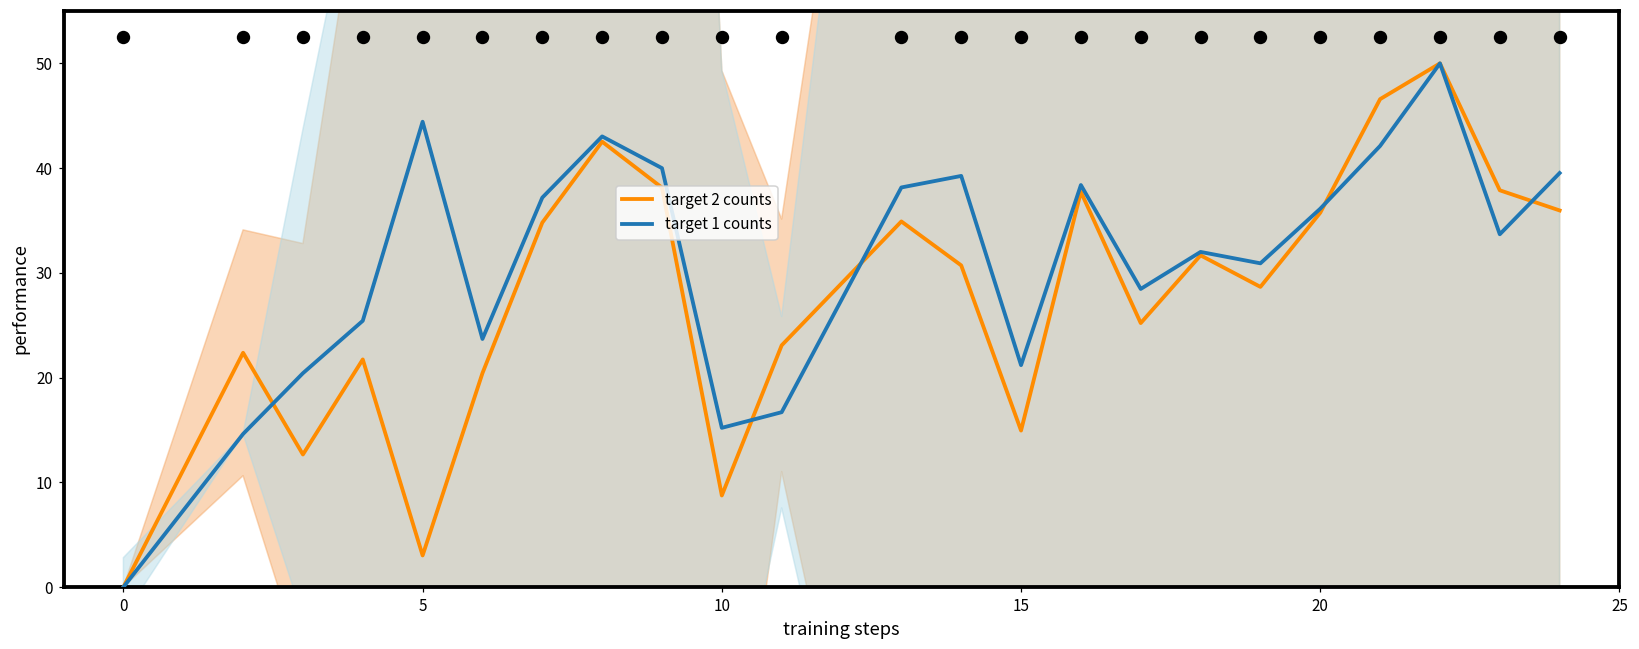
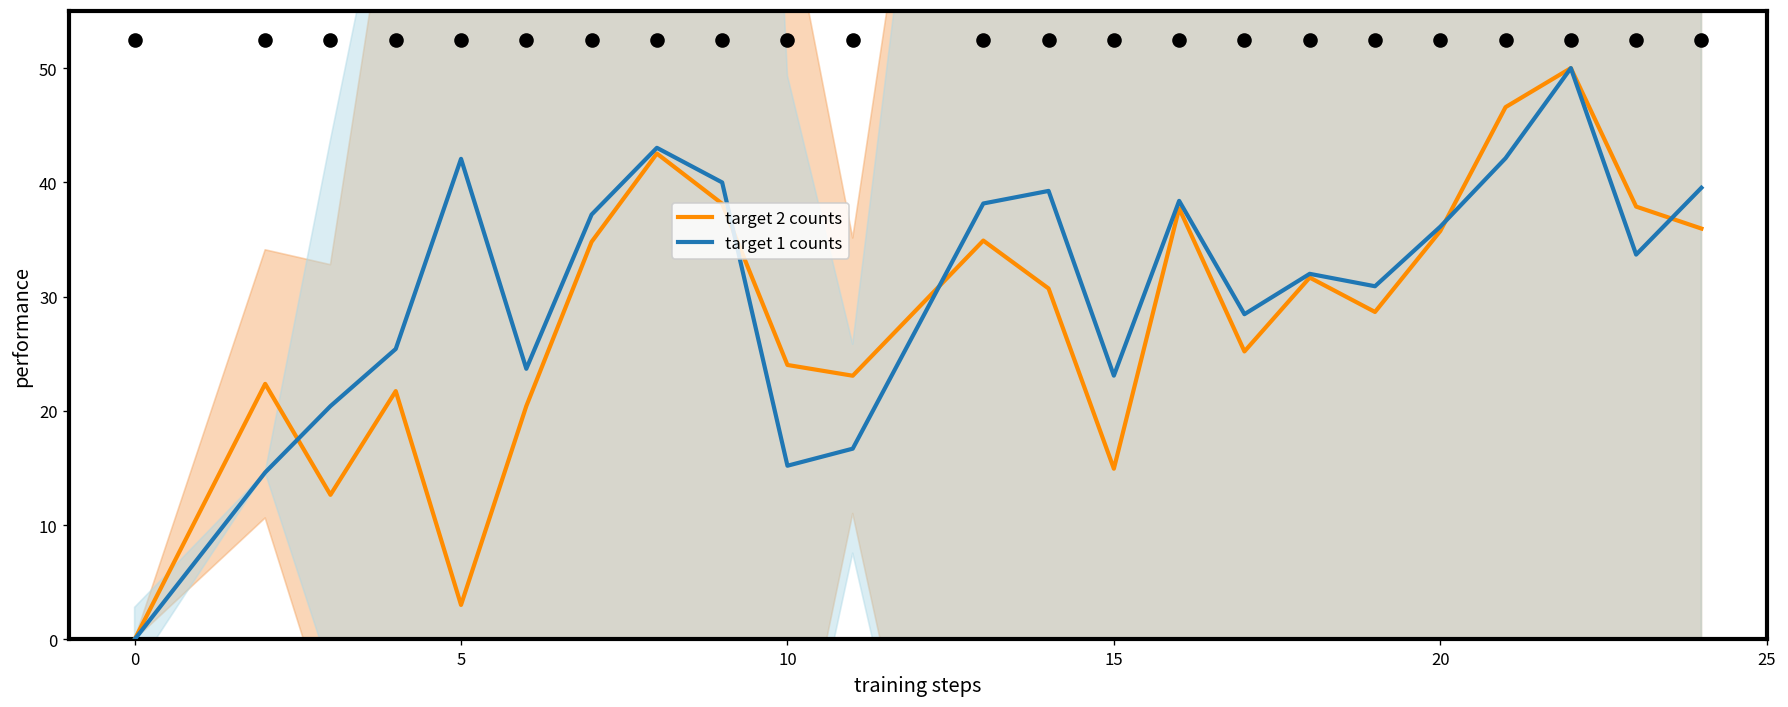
target 1 counts, 5: 44 -> 42
target 2 counts, 10: 9 -> 24
target 1 counts, 15: 21 -> 23
